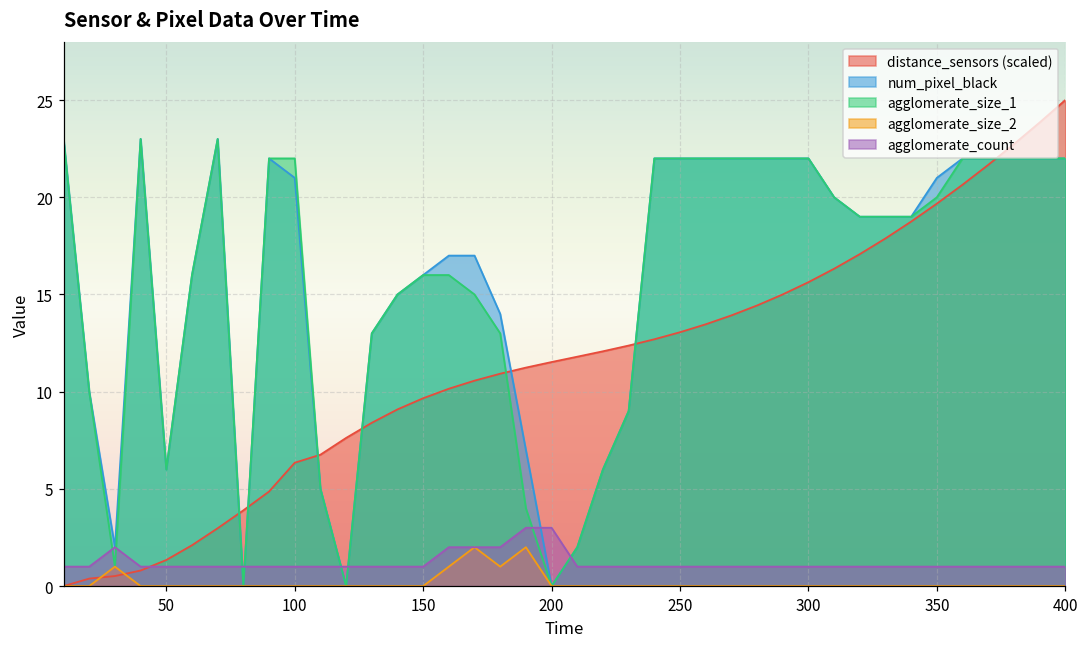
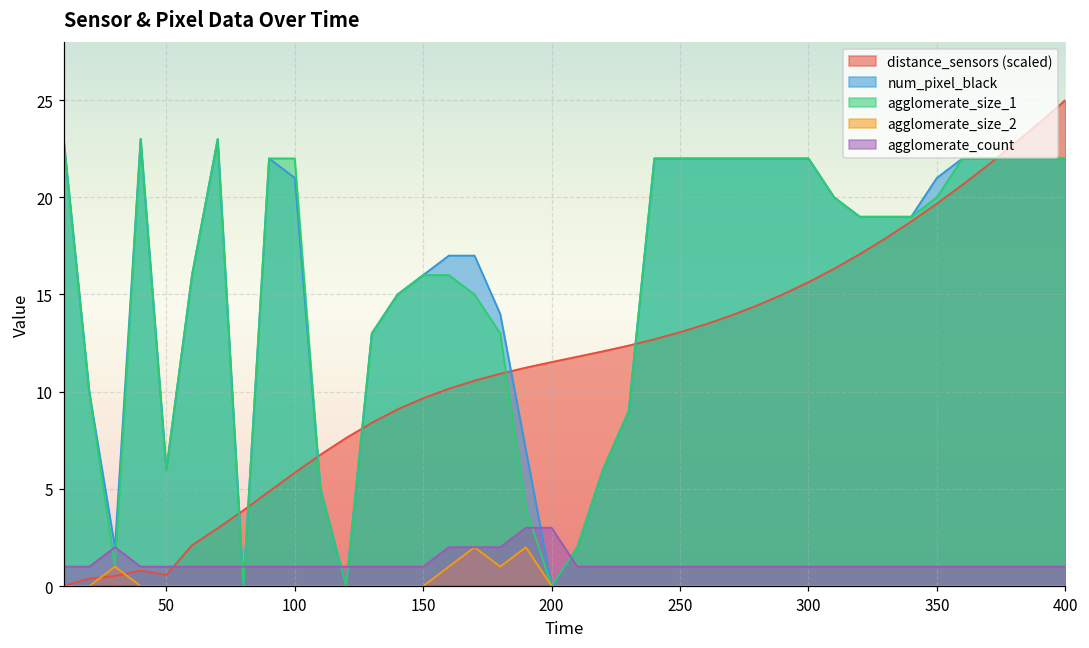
distance_sensors (scaled), 50: 1.3 -> 0.6
distance_sensors (scaled), 100: 6.3 -> 5.8
